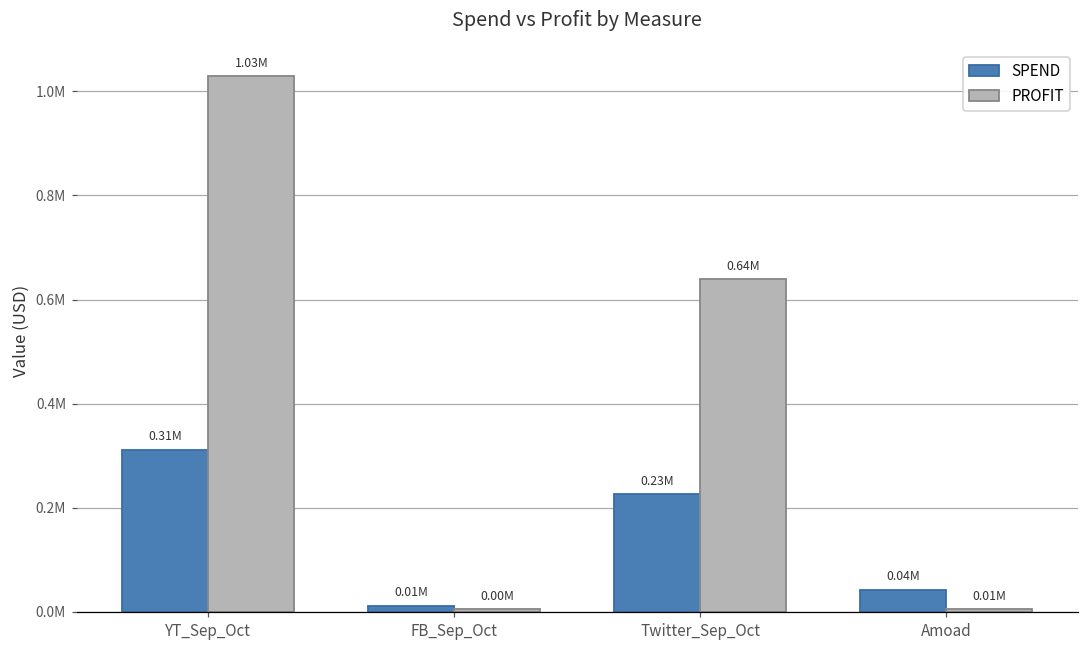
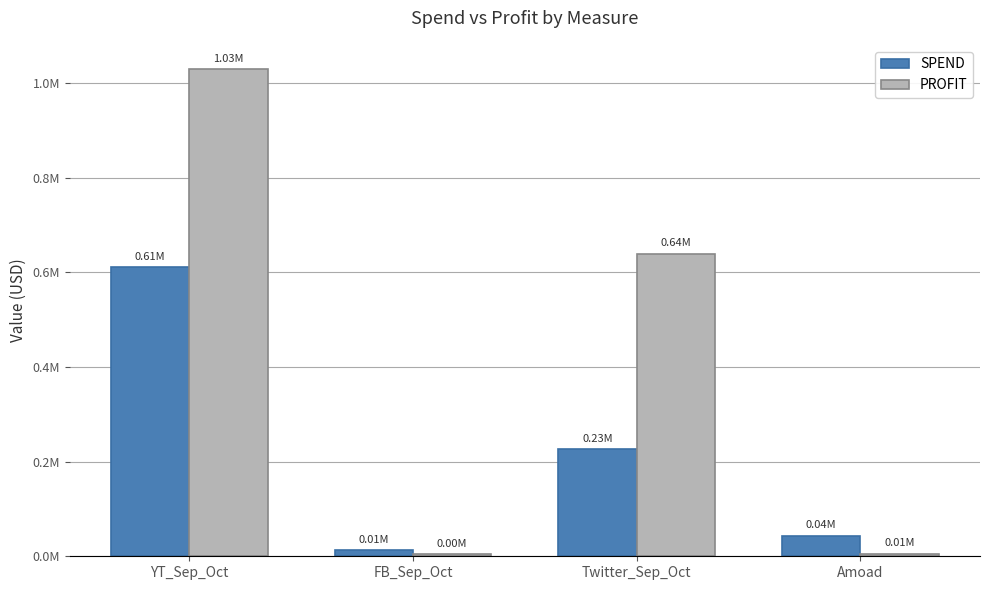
SPEND, YT_Sep_Oct: 0.31M -> 0.61M
